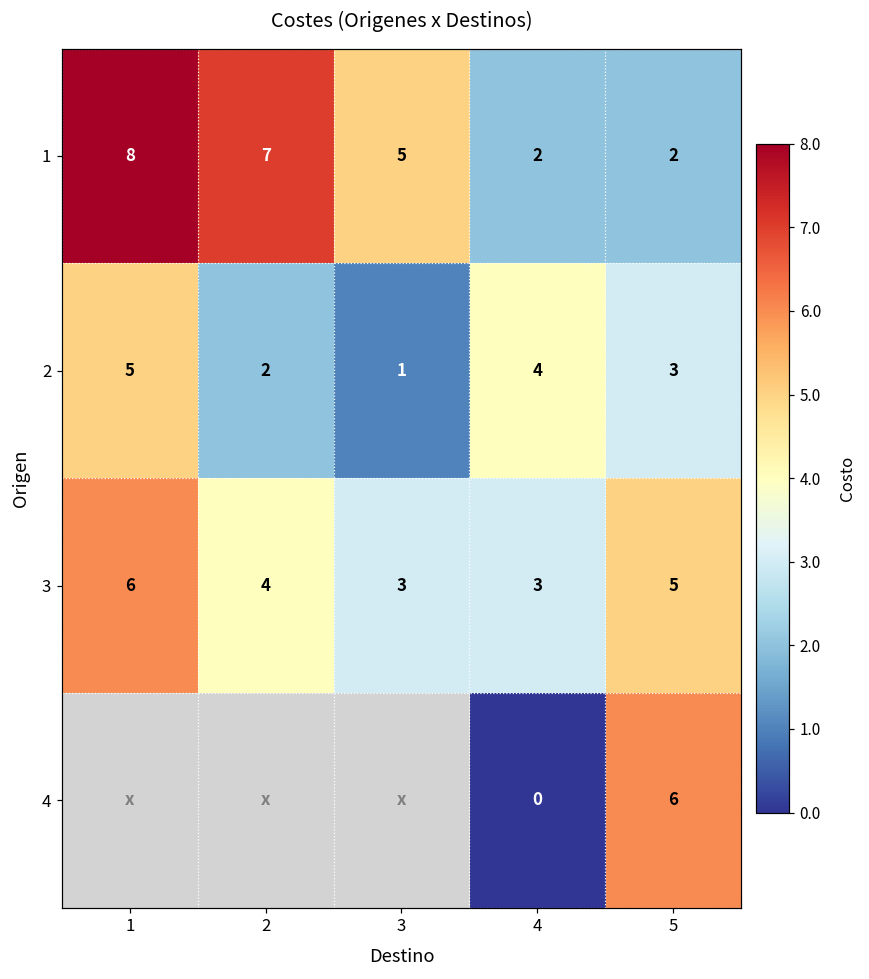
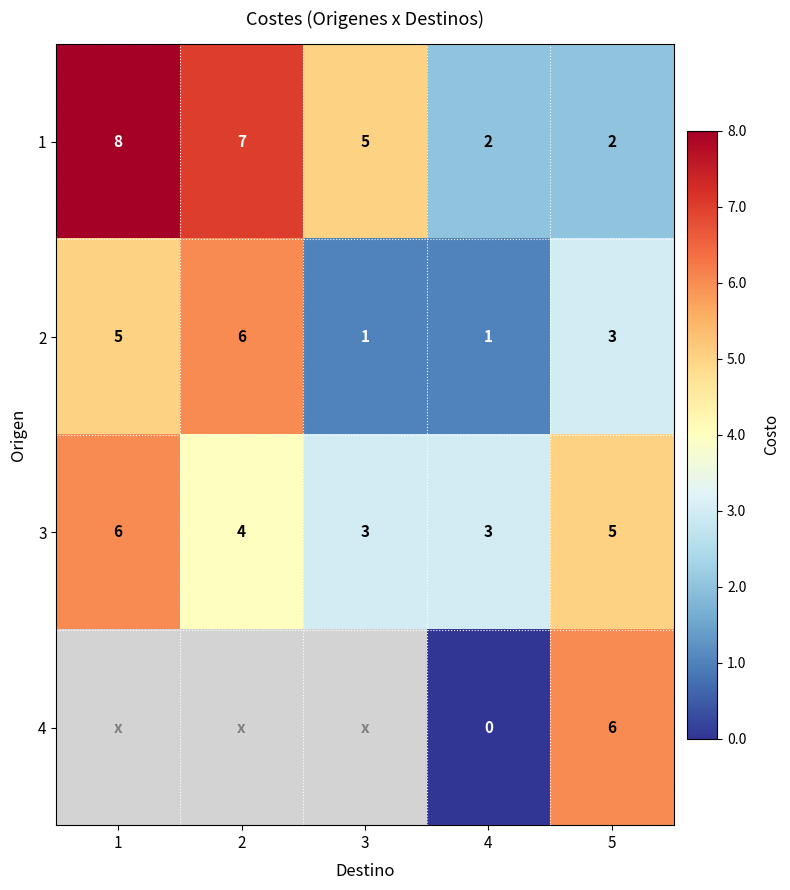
2, 2: 2 -> 6
2, 4: 4 -> 1
